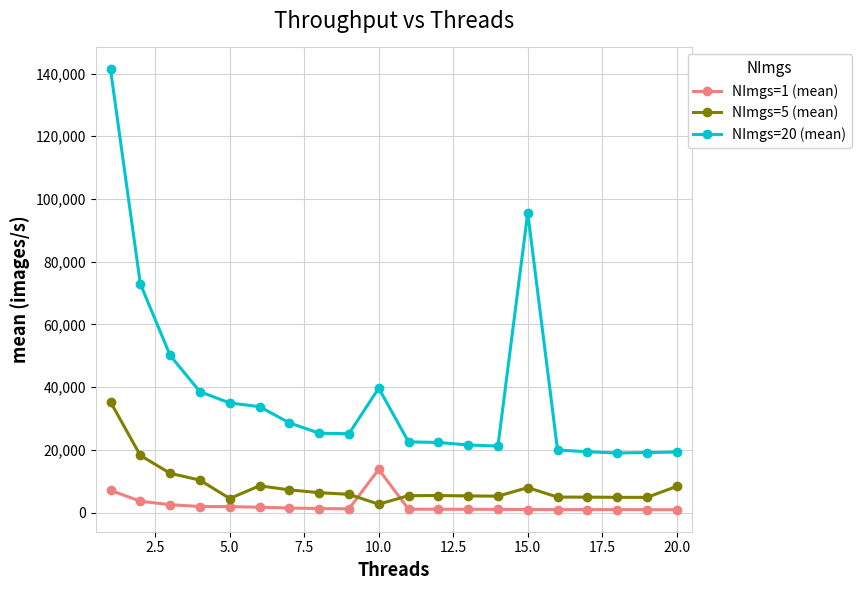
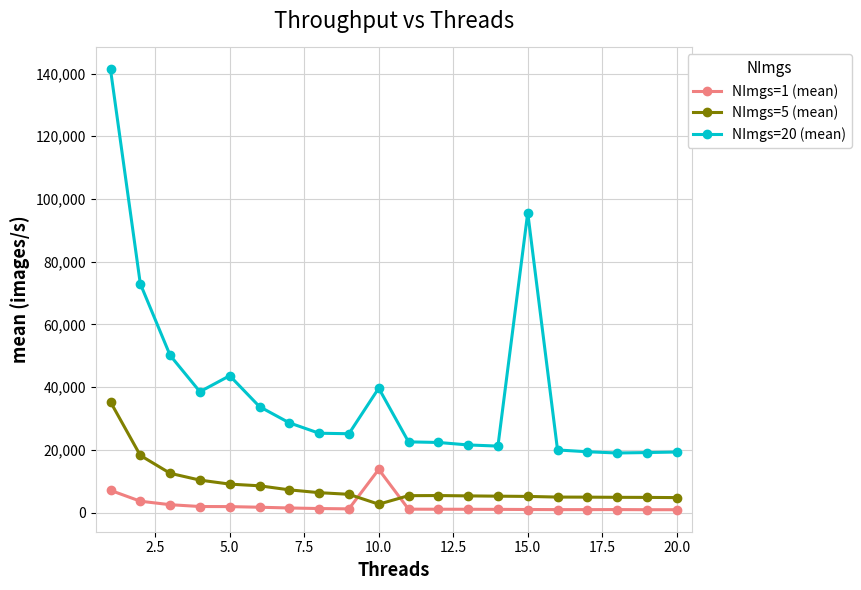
NImgs=5 (mean), 5.0: 5,000 -> 9,000
NImgs=20 (mean), 5.0: 35,000 -> 44,000
NImgs=5 (mean), 15.0: 8,000 -> 5,000
NImgs=5 (mean), 20.0: 8,000 -> 5,000
